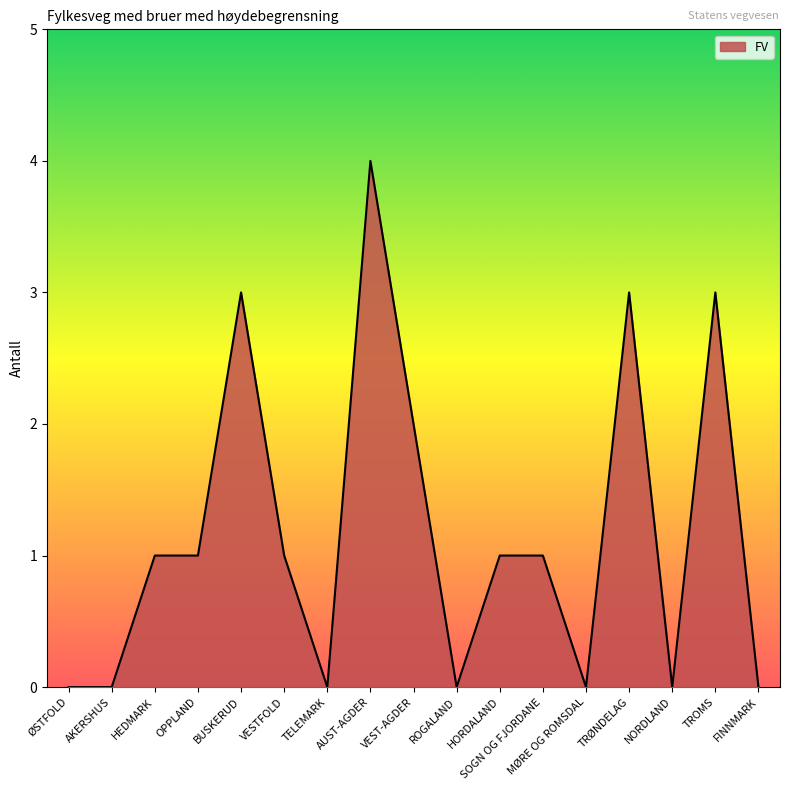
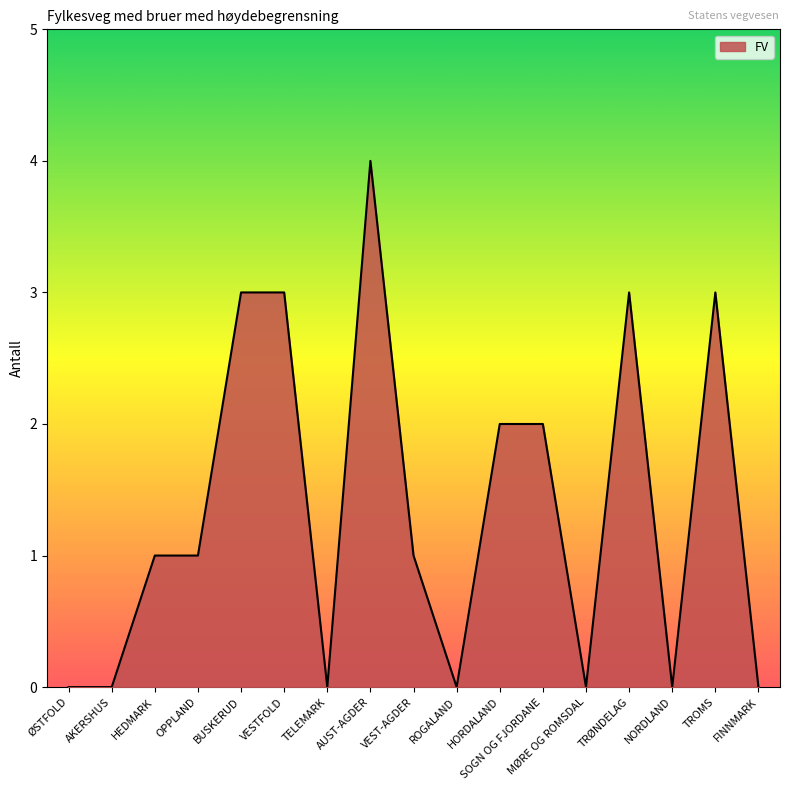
VESTFOLD: 1 -> 3
VEST-AGDER: 2 -> 1
HORDALAND: 1 -> 2
SOGN OG FJORDANE: 1 -> 2
